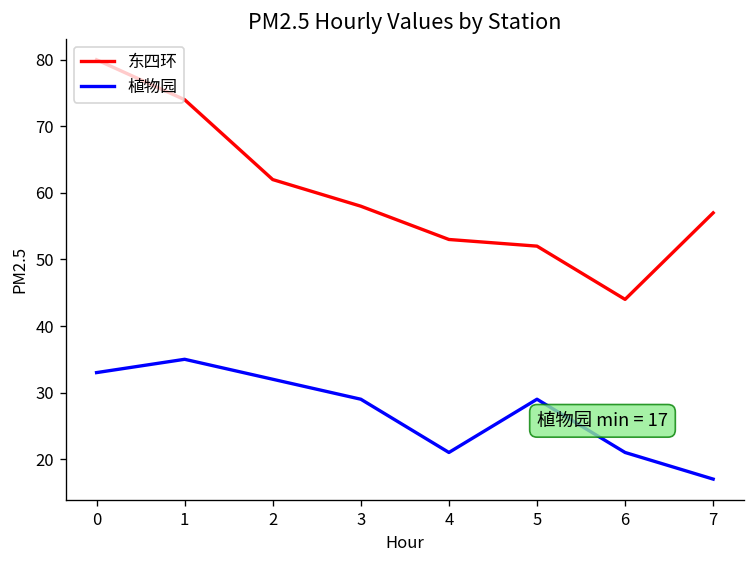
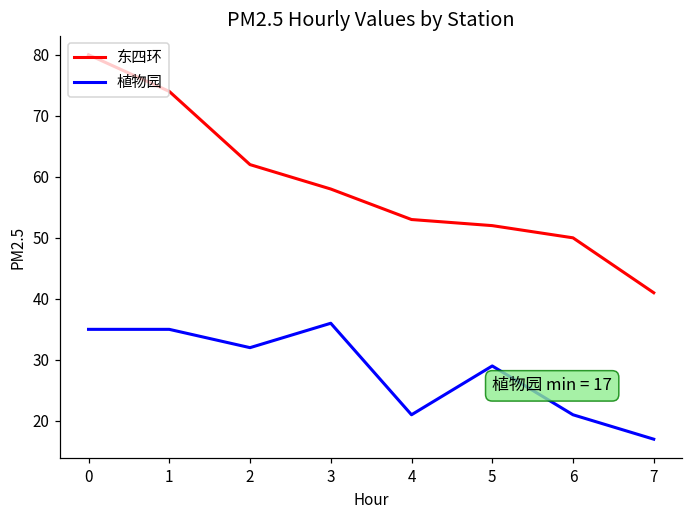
植物园, 0: 33 -> 35
植物园, 3: 29 -> 36
东四环, 6: 44 -> 50
东四环, 7: 57 -> 41
